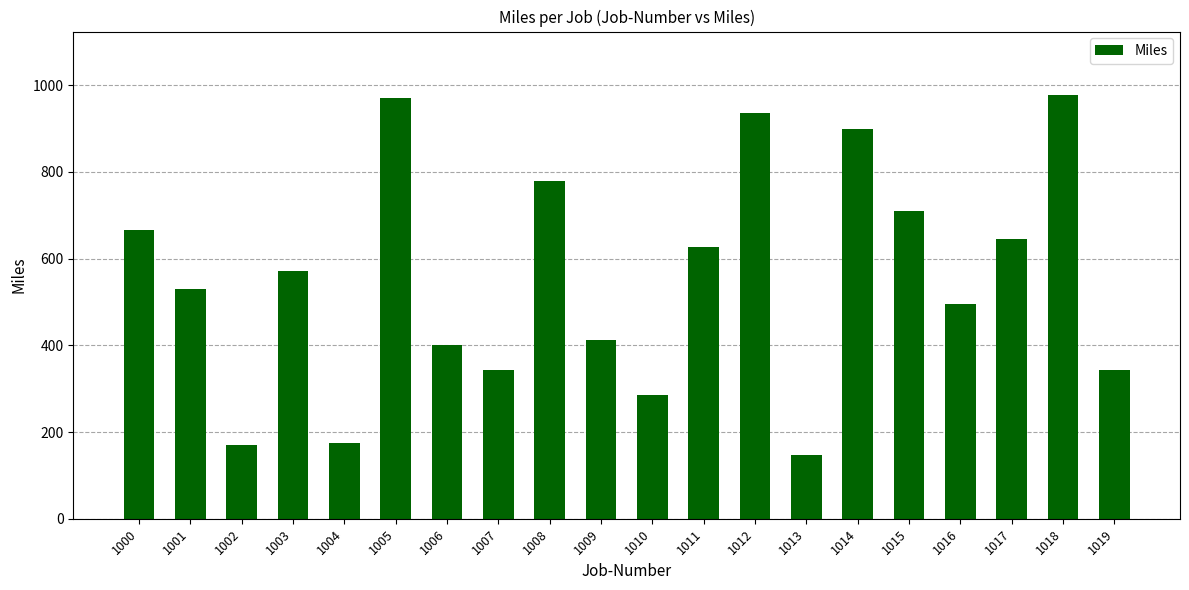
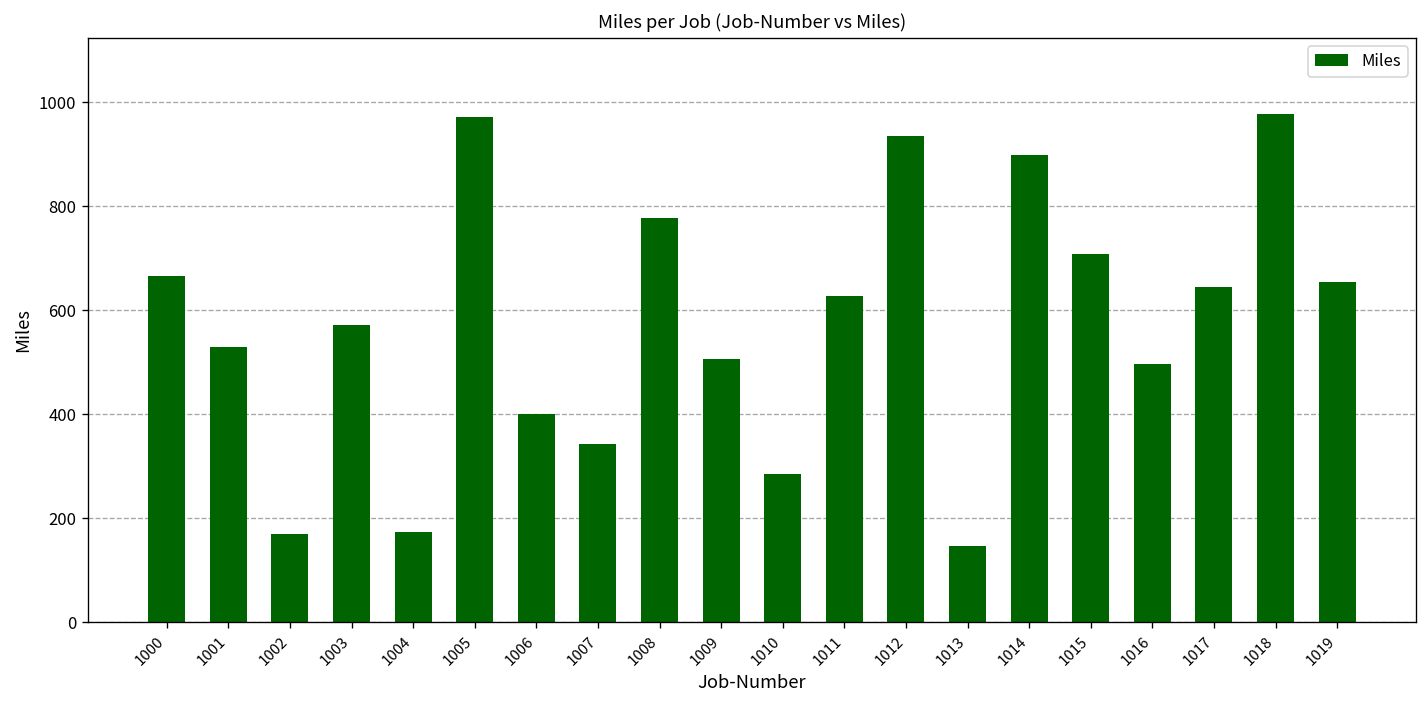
1009: 410 -> 510
1019: 340 -> 660
